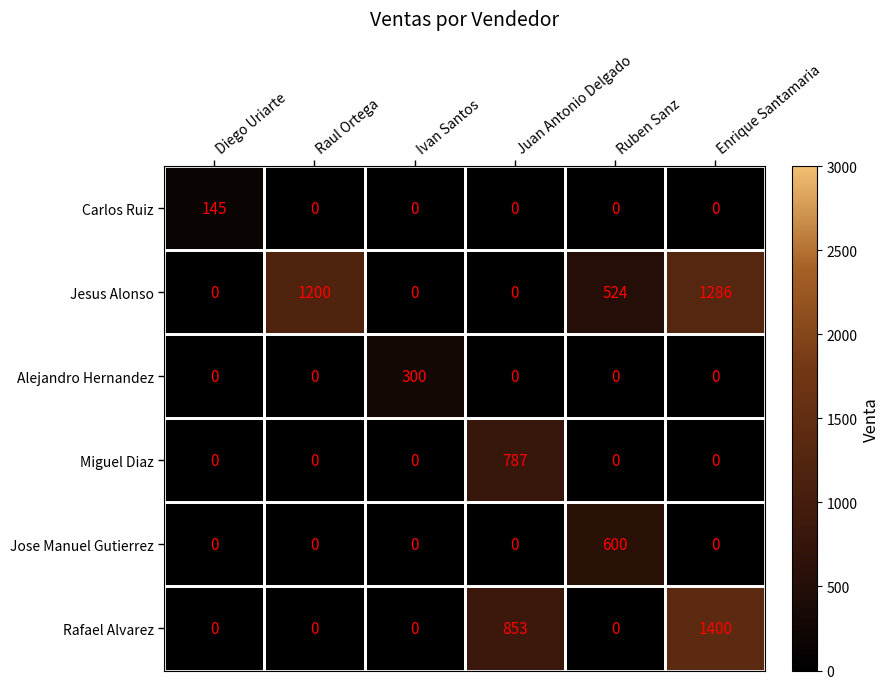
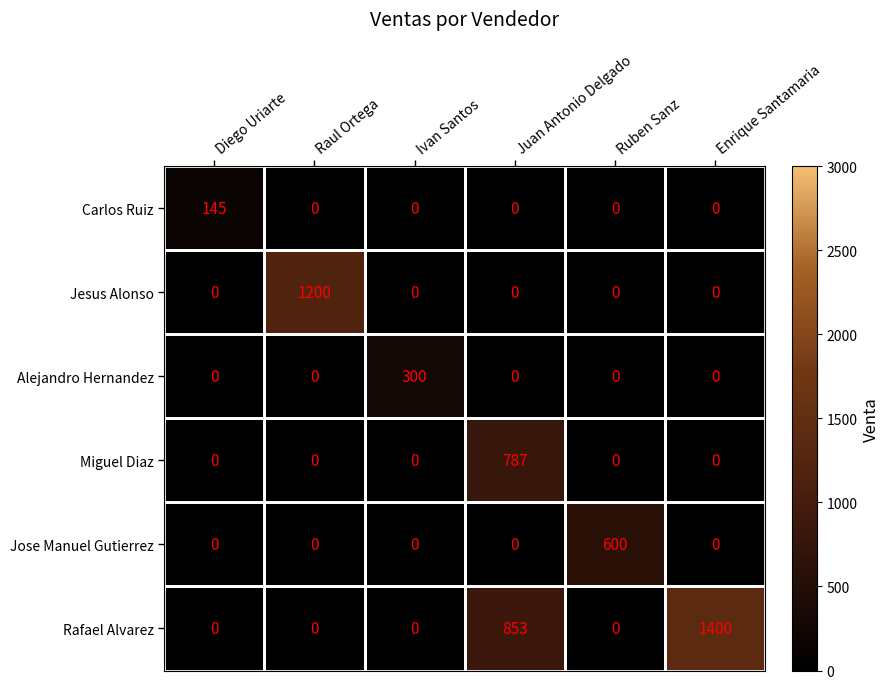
Jesus Alonso, Ruben Sanz: 524 -> 0
Jesus Alonso, Enrique Santamaria: 1286 -> 0
